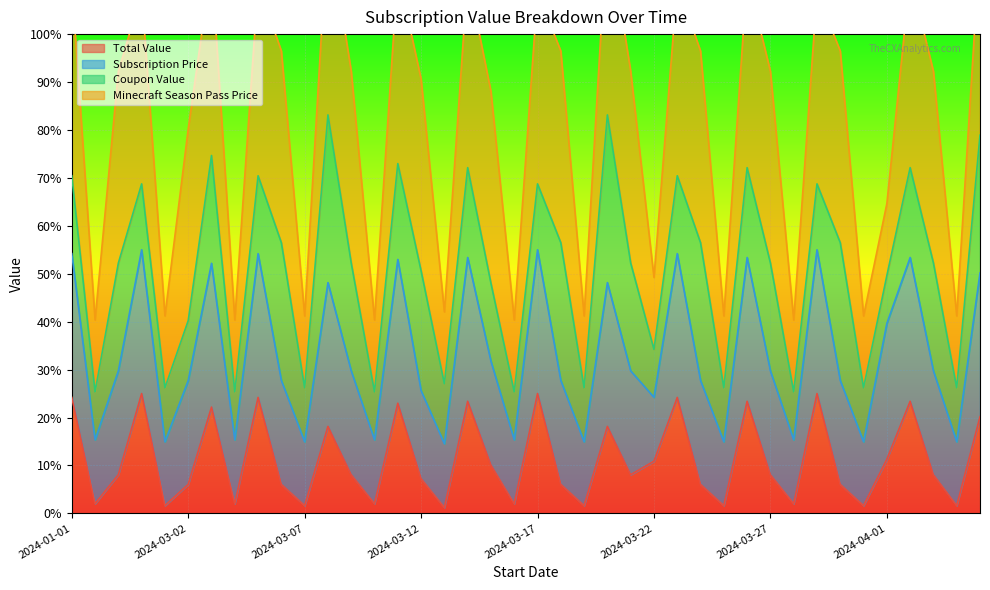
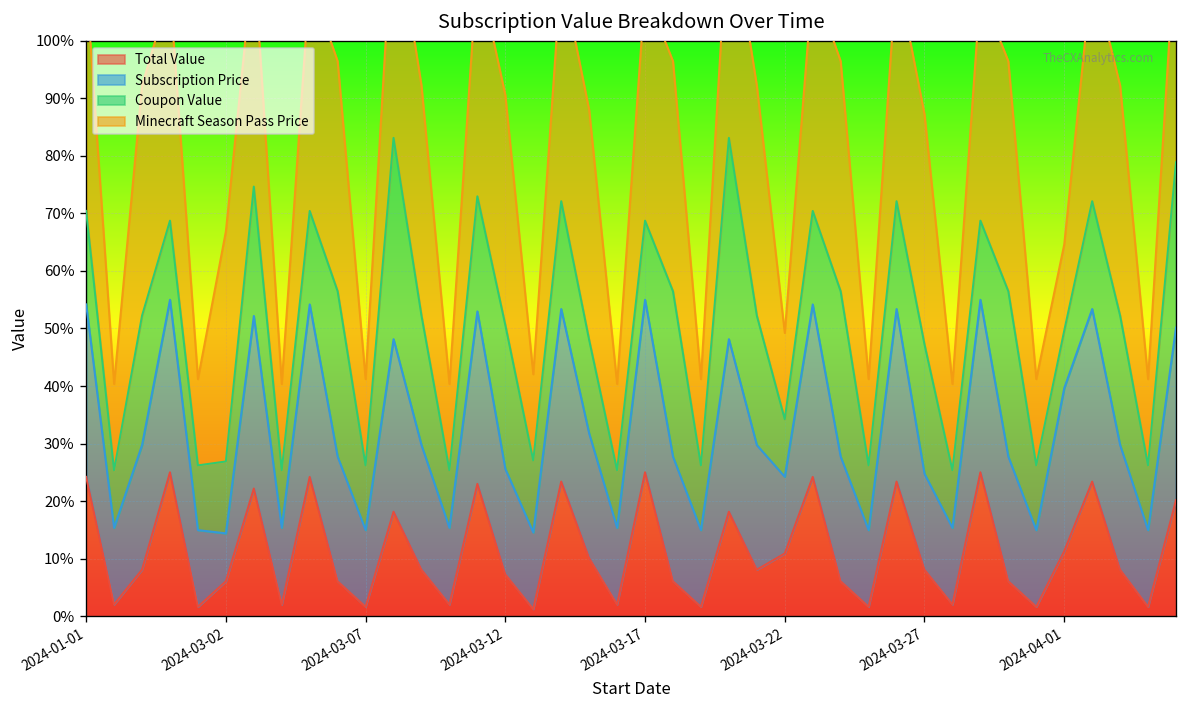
Subscription Price, 2024-03-02: 22% -> 8%
Subscription Price, 2024-03-27: 22% -> 17%
